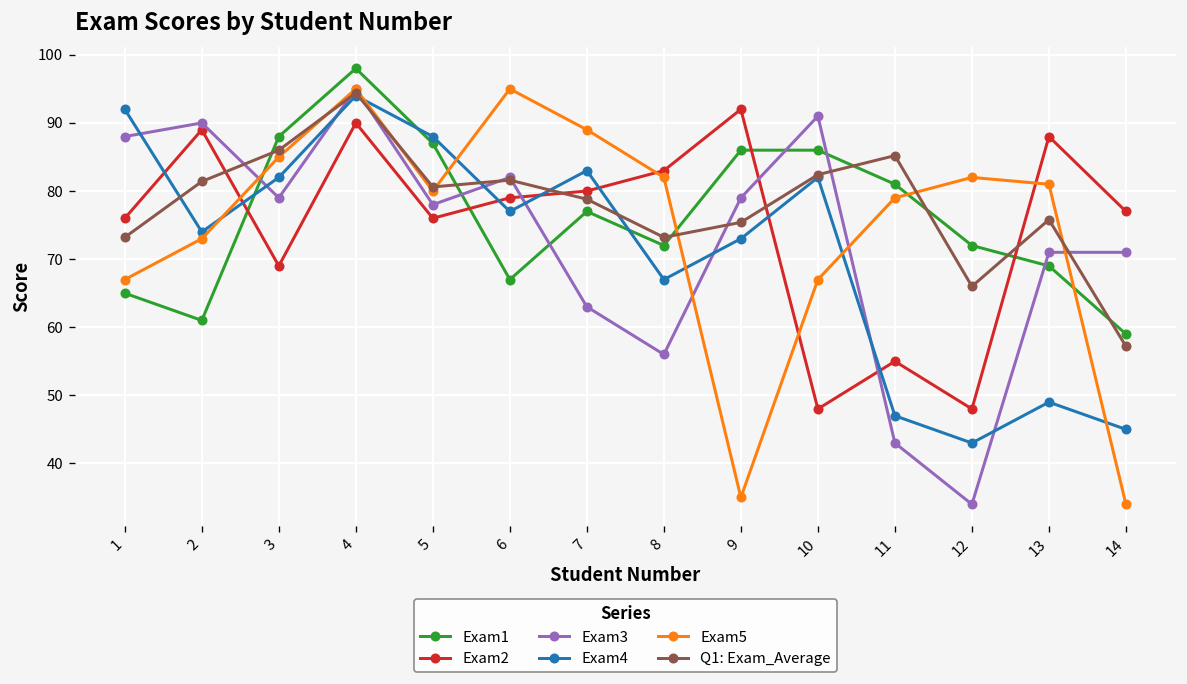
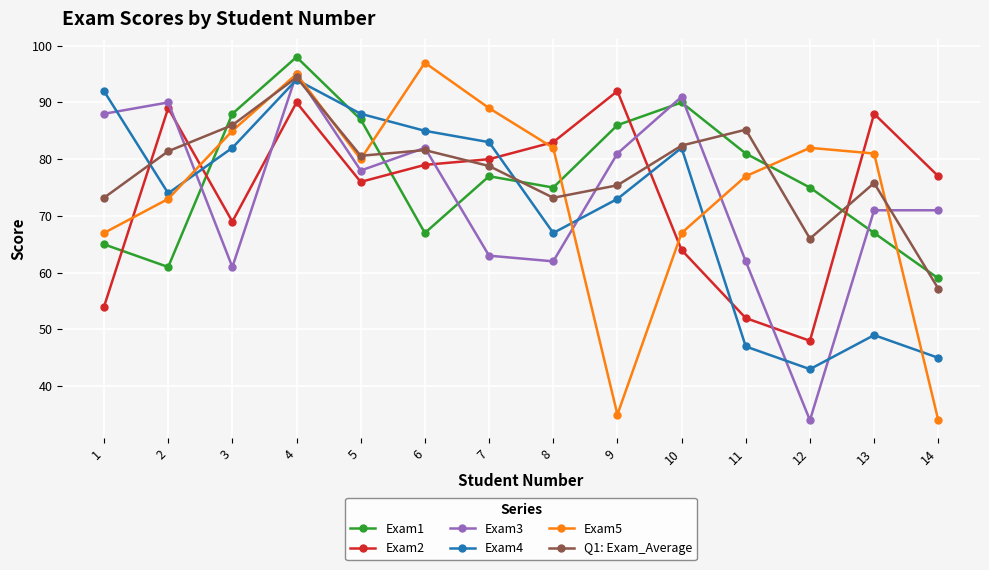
Exam2, 1: 76 -> 54
Exam3, 3: 79 -> 61
Exam4, 6: 77 -> 85
Exam5, 6: 95 -> 97
Exam1, 8: 72 -> 75
Exam3, 8: 56 -> 62
Exam3, 9: 79 -> 81
Exam1, 10: 86 -> 90
Exam2, 10: 48 -> 64
Exam2, 11: 55 -> 52
Exam3, 11: 43 -> 62
Exam5, 11: 79 -> 77
Exam1, 12: 72 -> 75
Exam1, 13: 69 -> 67
